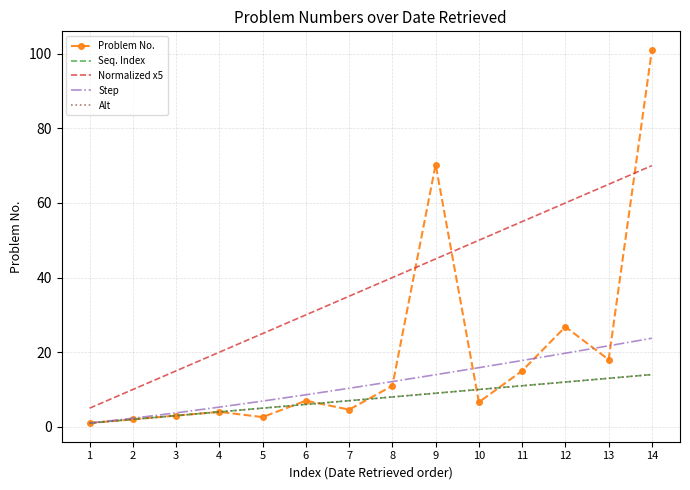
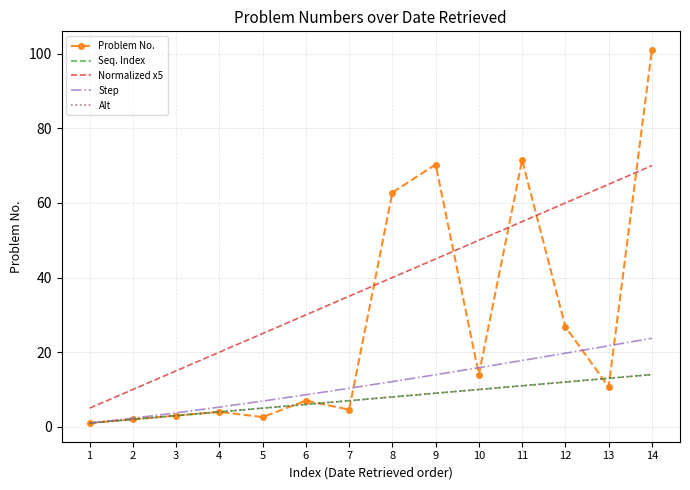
Problem No., 8: 11 -> 63
Problem No., 10: 7 -> 14
Problem No., 11: 15 -> 72
Problem No., 13: 18 -> 11
